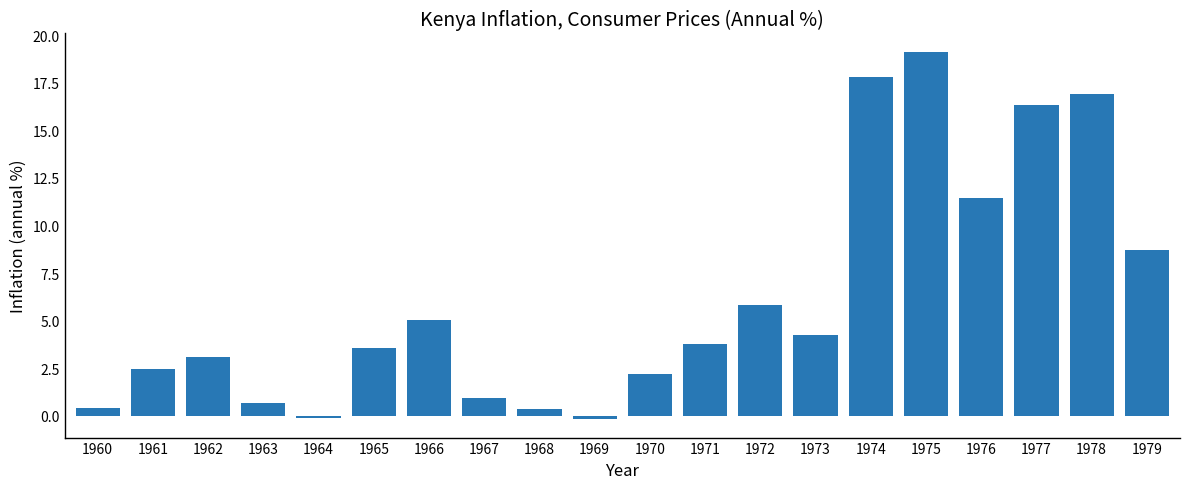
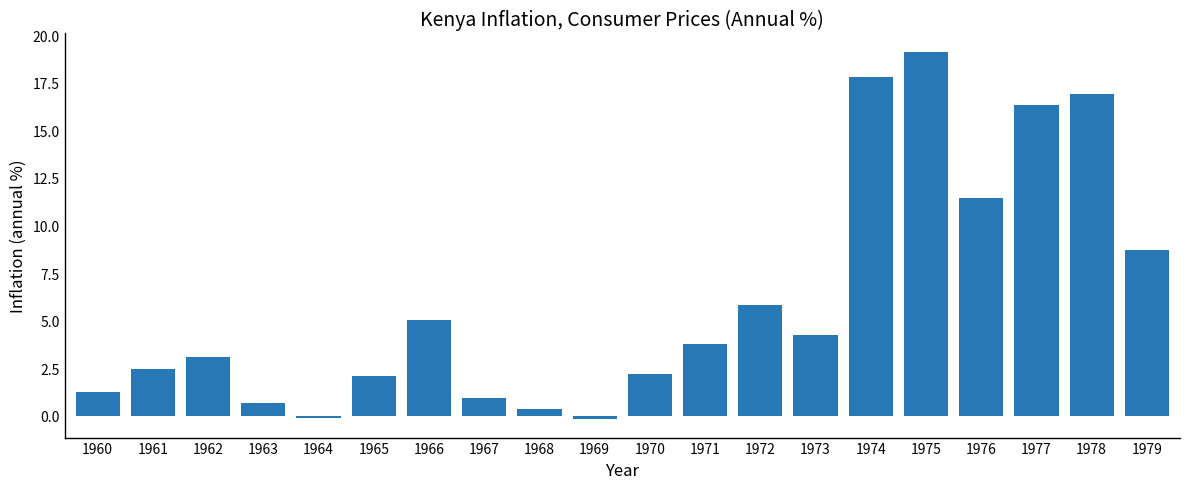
1960: 0.4 -> 1.2
1965: 3.6 -> 2.1
